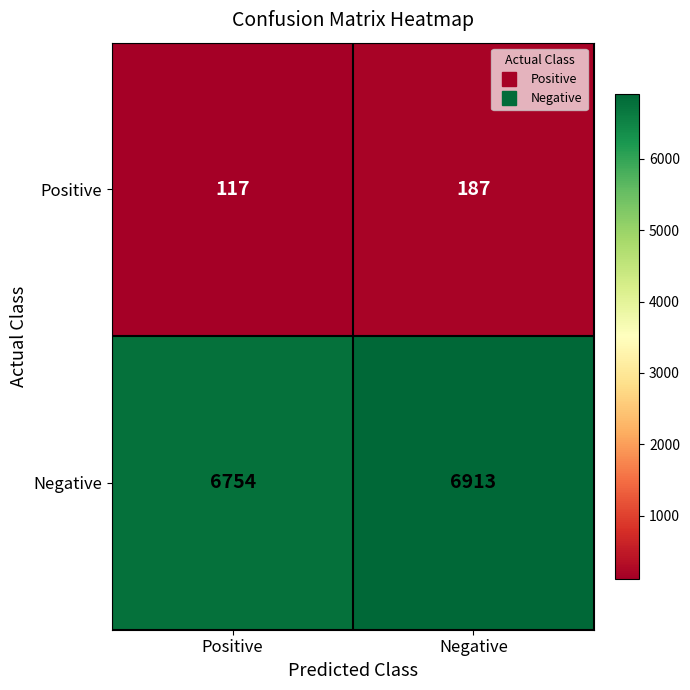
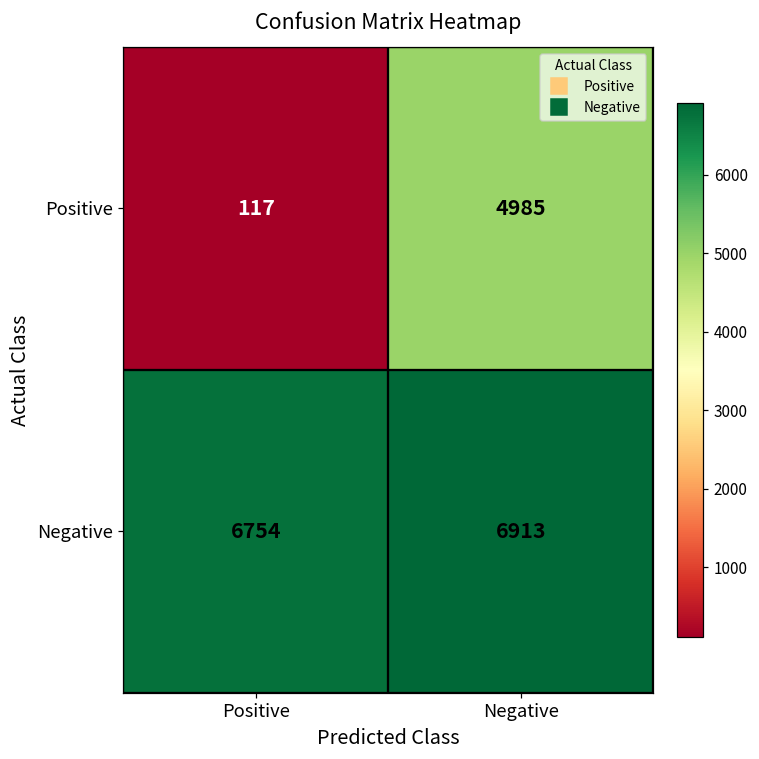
Positive, Negative: 187 -> 4985
